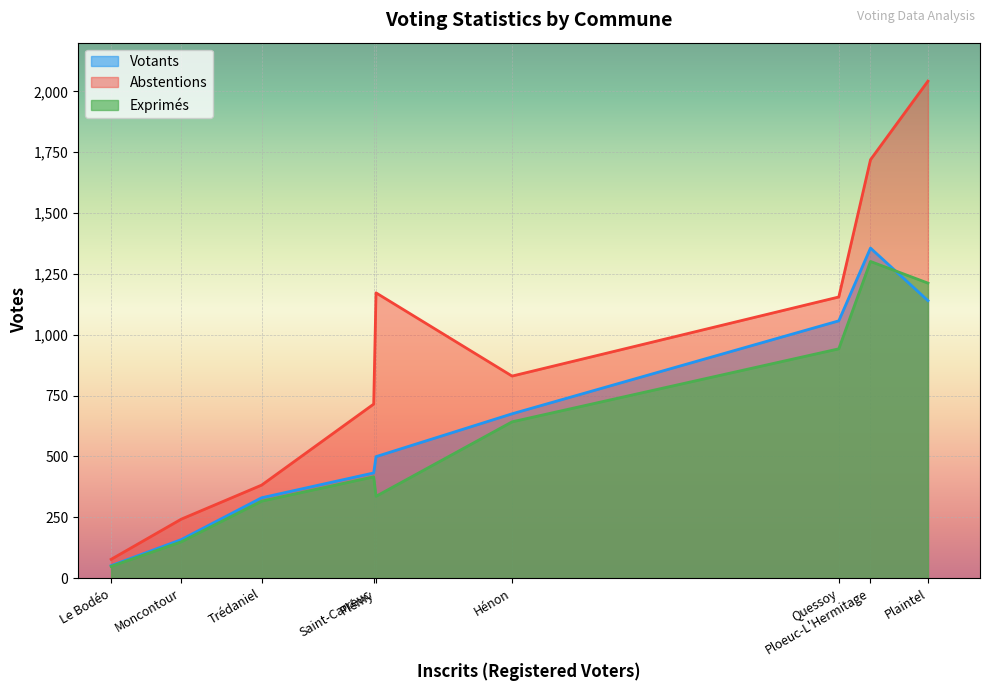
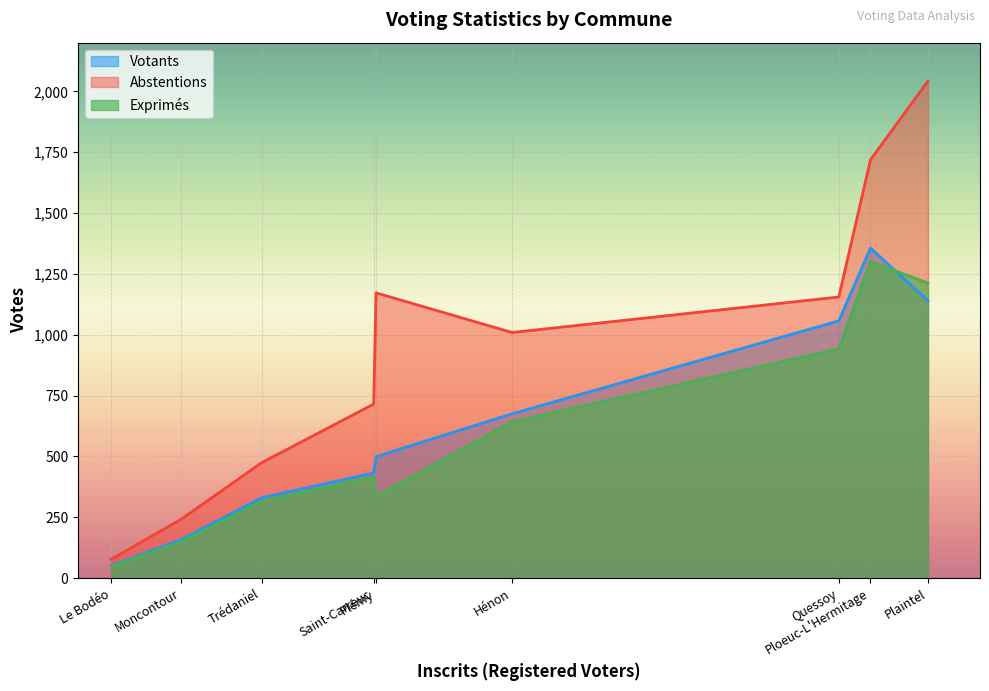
Abstentions, Trédaniel: 380 -> 470
Abstentions, Hénon: 830 -> 1,010
